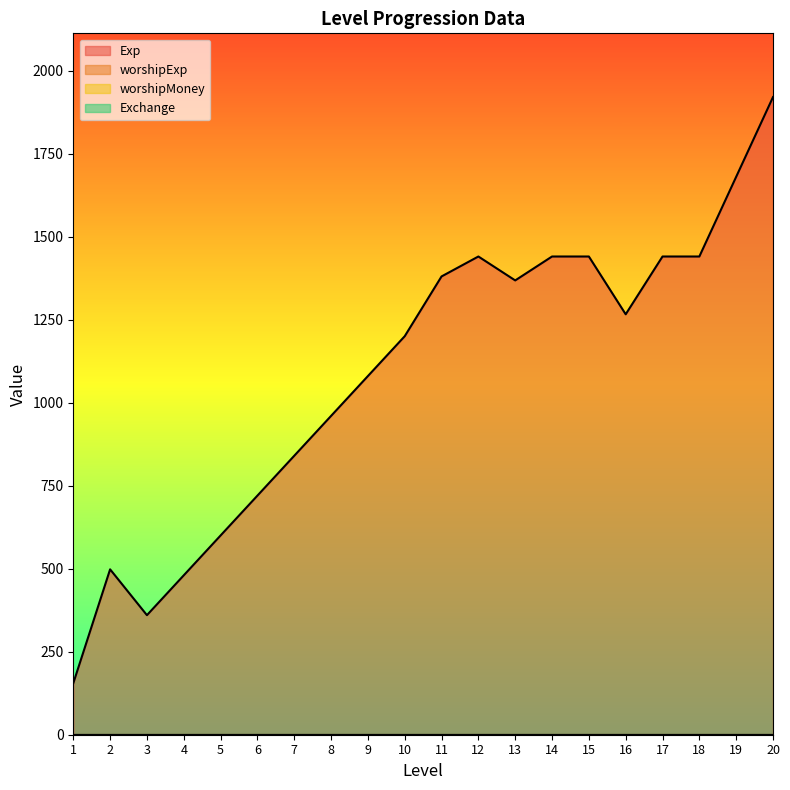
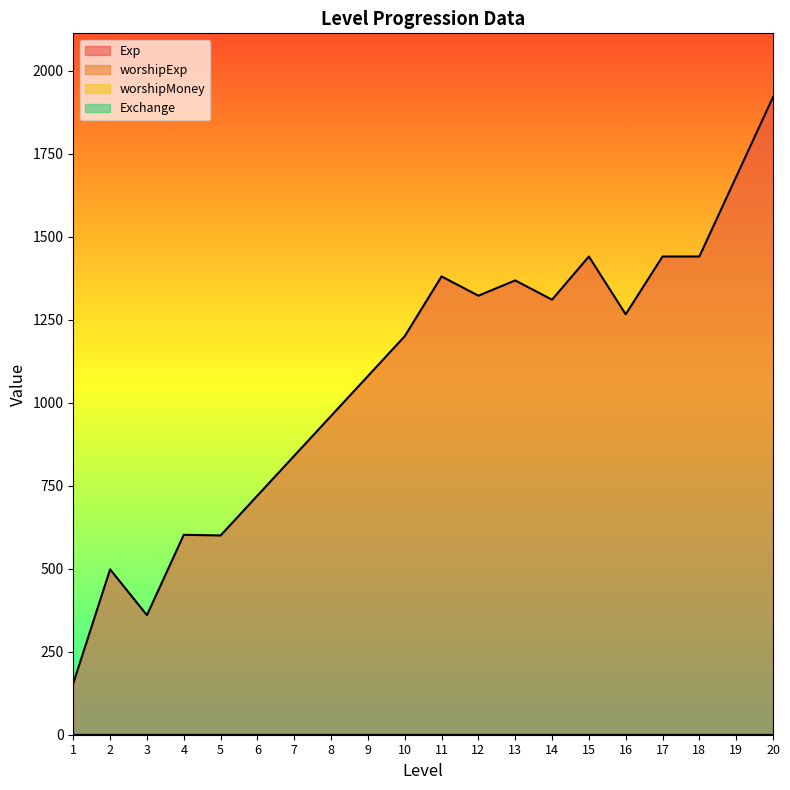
Exp, 4: 480 -> 600
Exp, 12: 1440 -> 1320
Exp, 14: 1440 -> 1310
